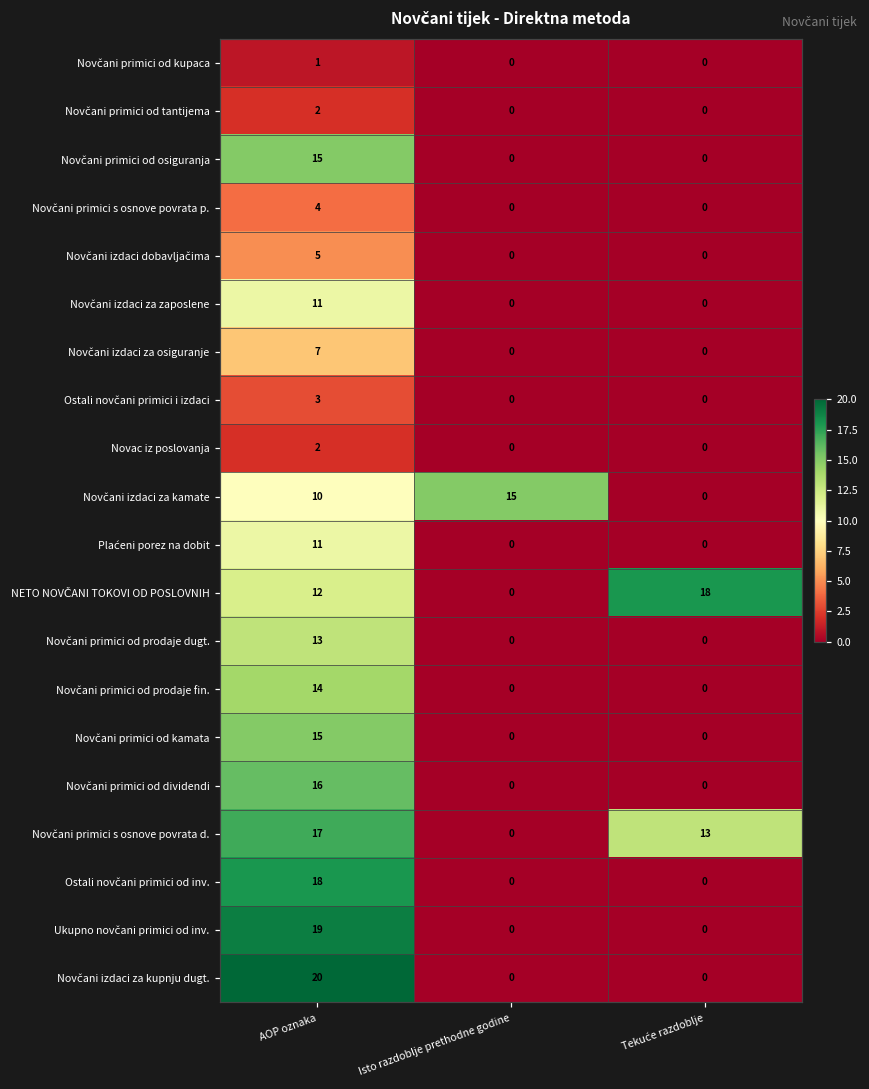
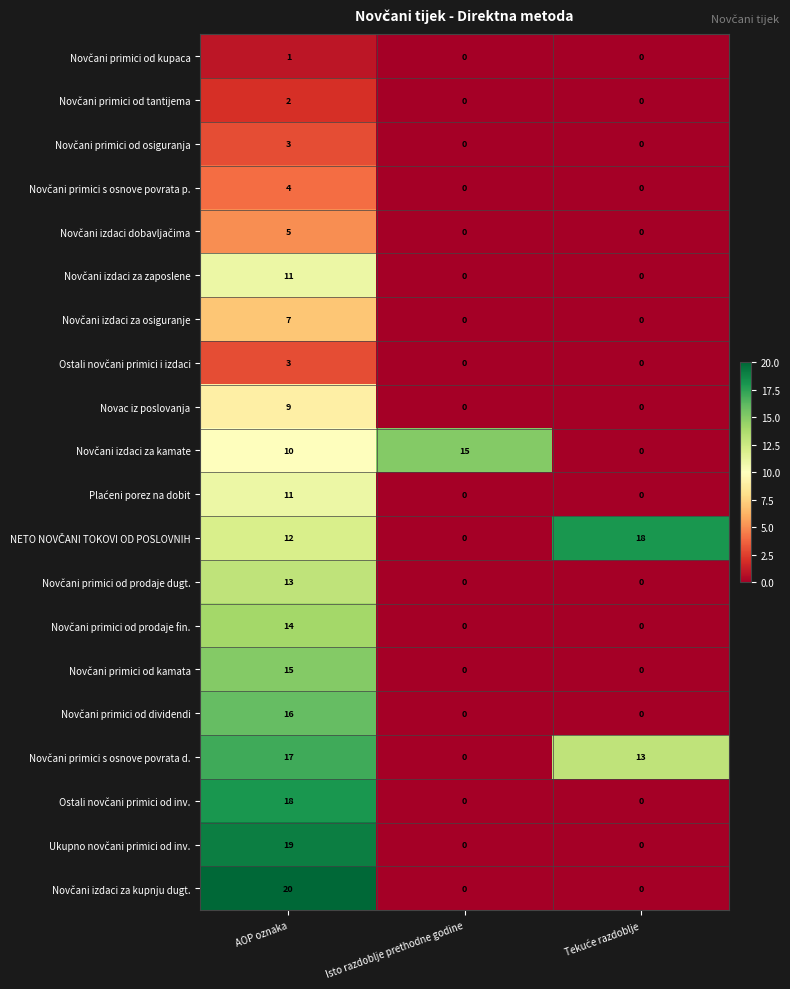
Novčani primici od osiguranja, AOP oznaka: 15 -> 3
Novac iz poslovanja, AOP oznaka: 2 -> 9
